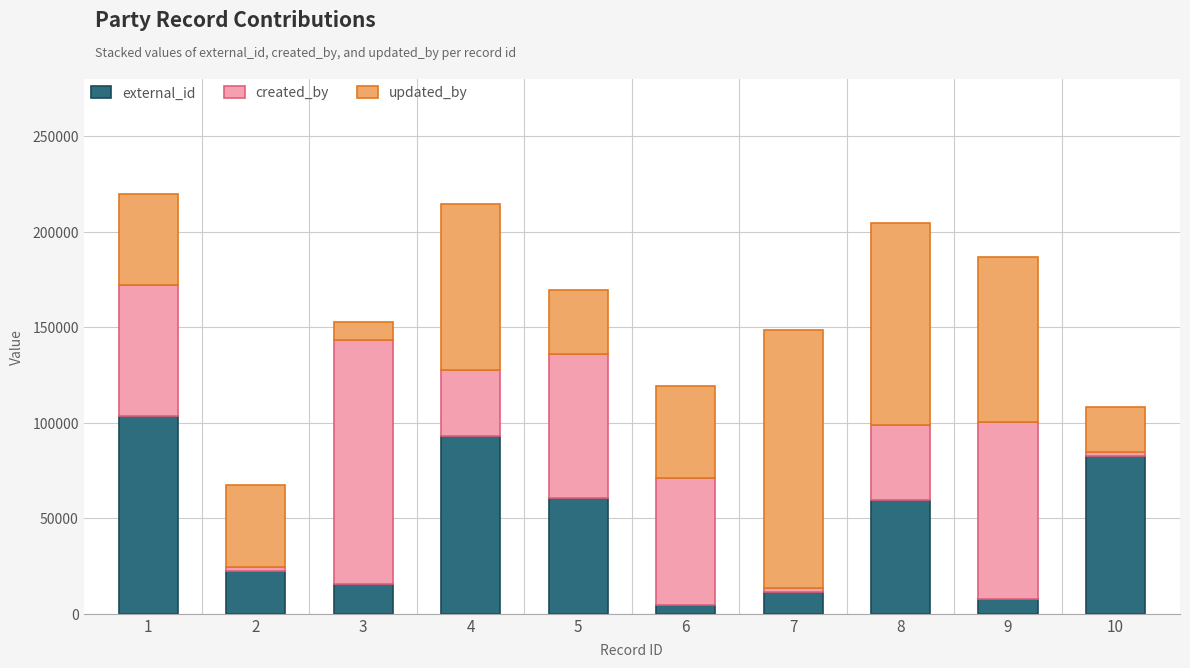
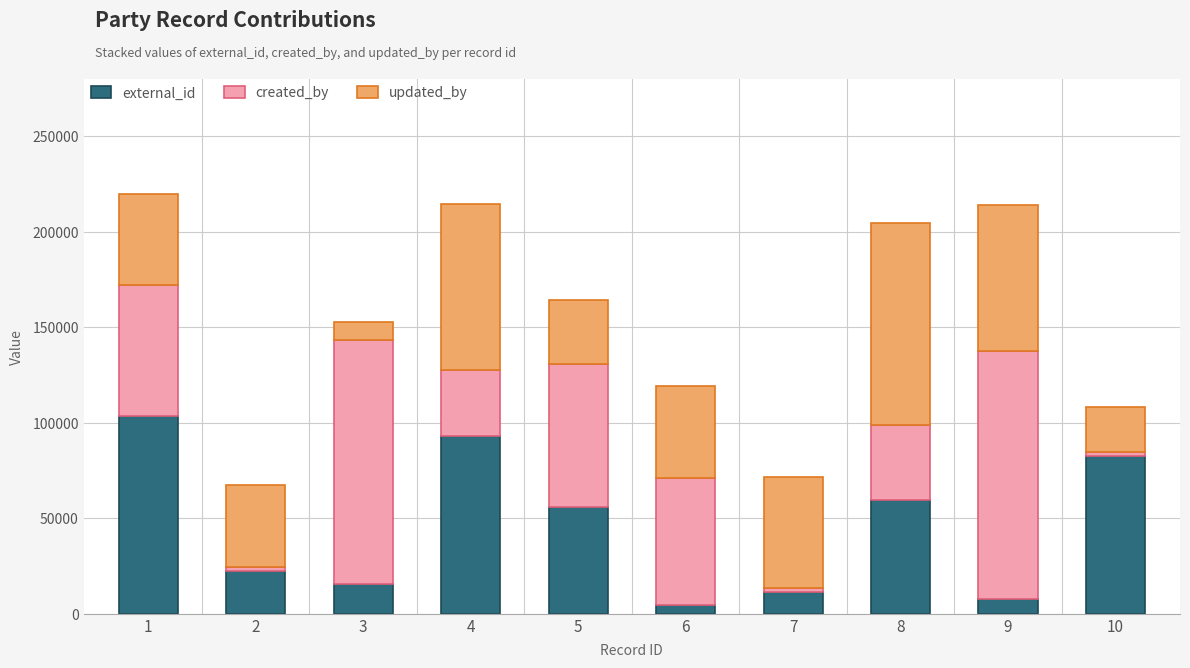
external_id, 5: 61000 -> 56000
updated_by, 7: 135000 -> 58000
created_by, 9: 93000 -> 130000
updated_by, 9: 86000 -> 77000
